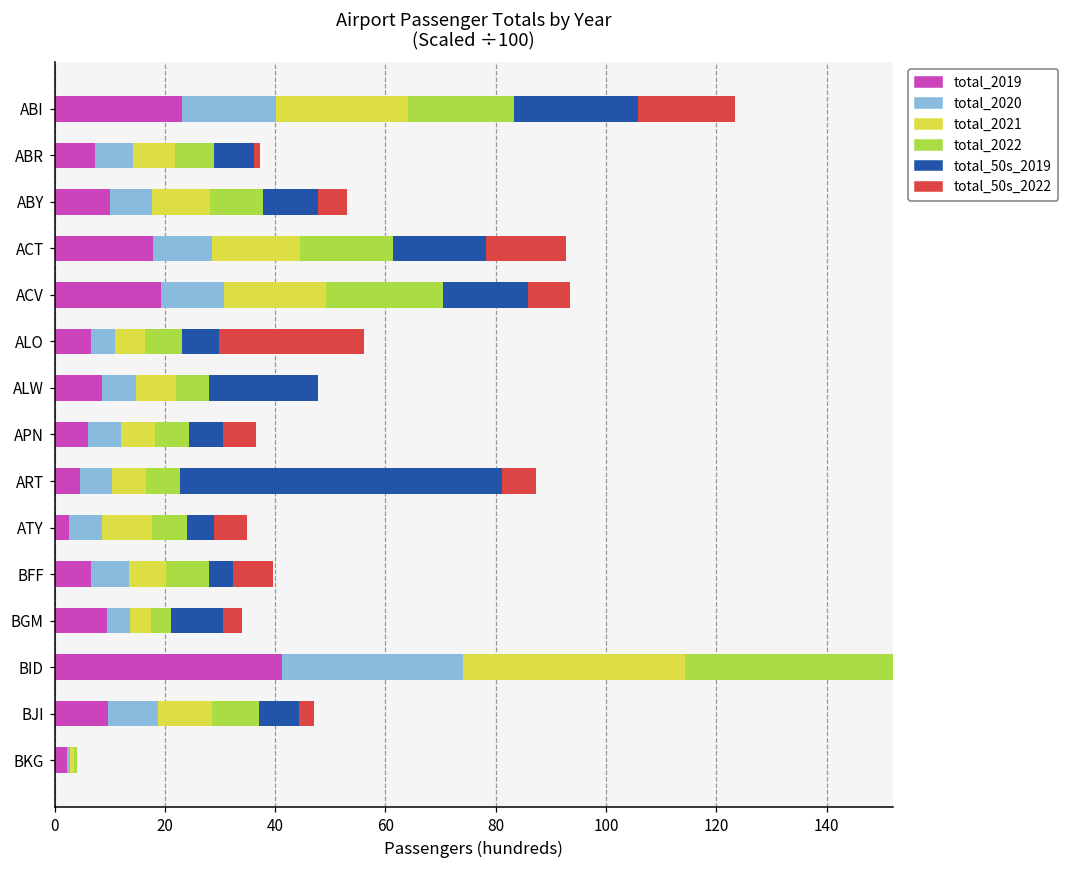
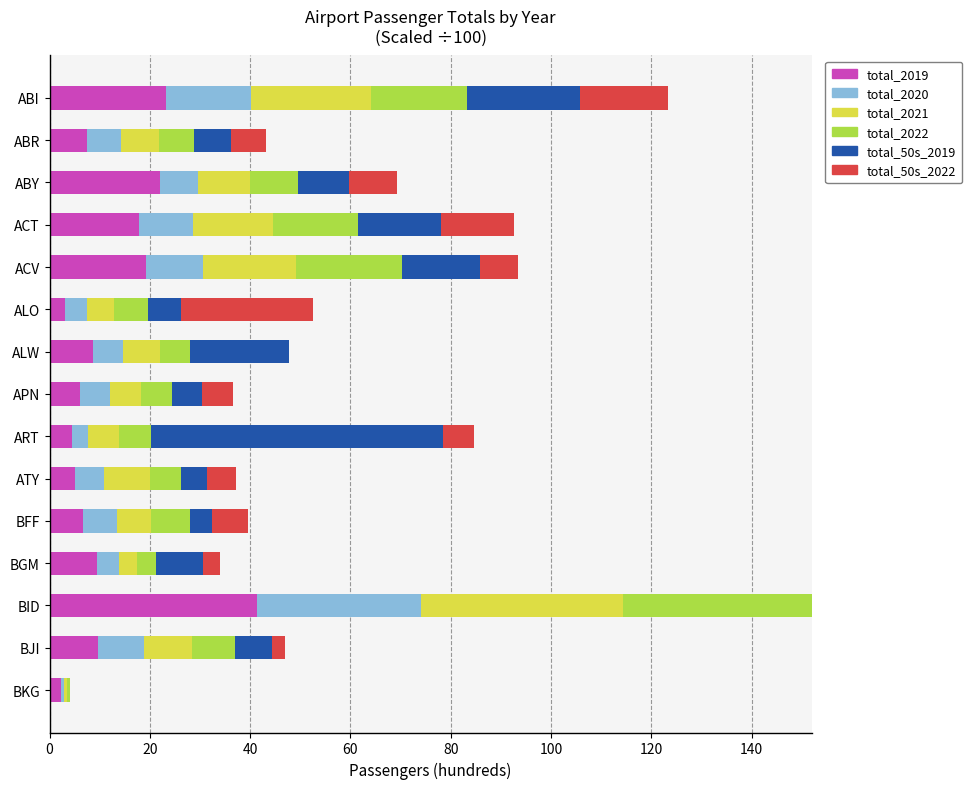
total_50s_2022, ABR: 1 -> 7
total_2019, ABY: 10 -> 22
total_50s_2022, ABY: 5 -> 10
total_2019, ALO: 7 -> 3
total_2020, ART: 6 -> 3
total_2019, ATY: 3 -> 5
